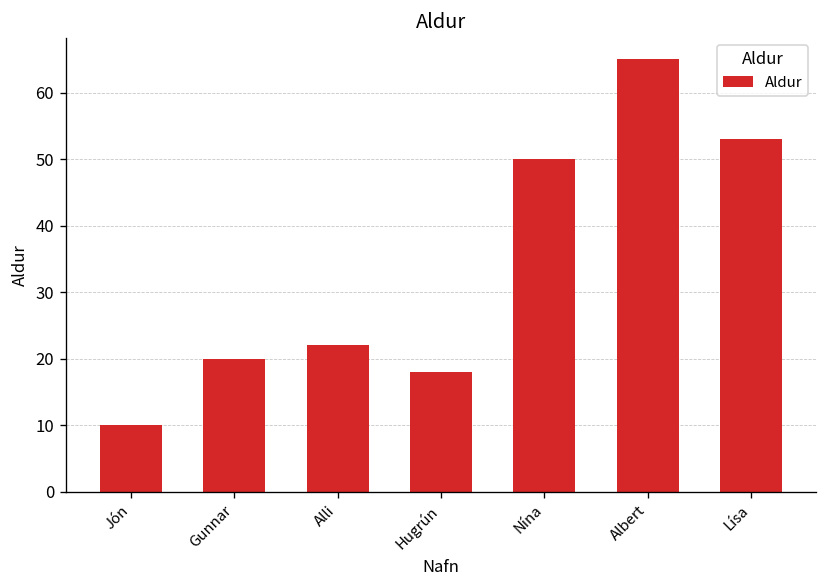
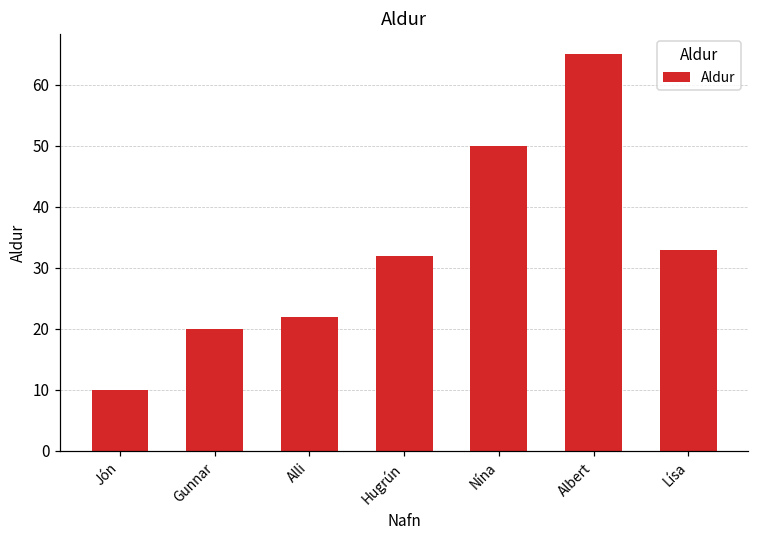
Hugrún: 18 -> 32
Lísa: 53 -> 33
